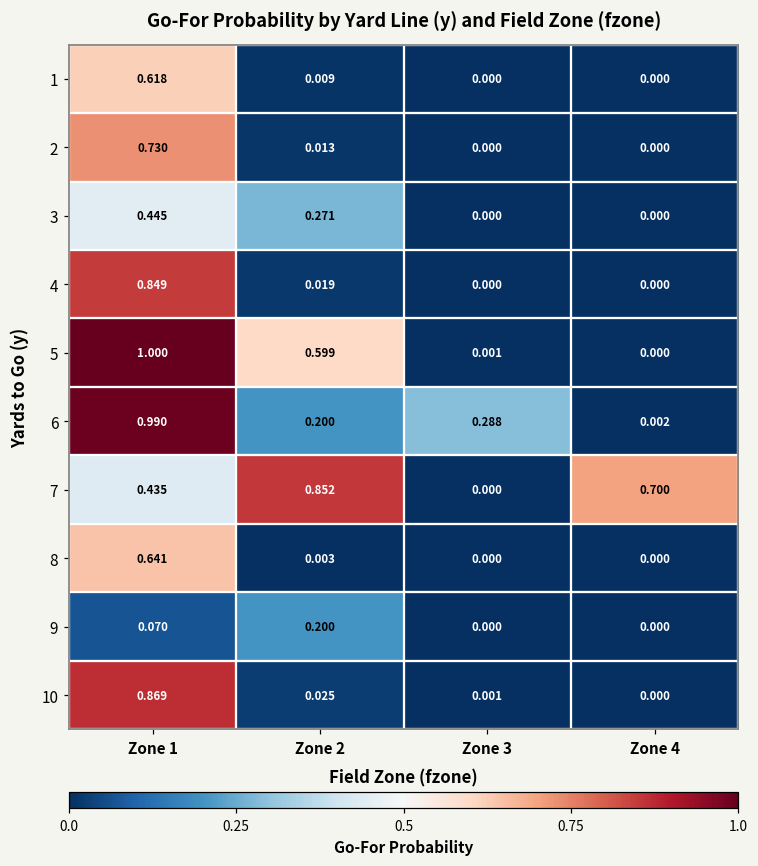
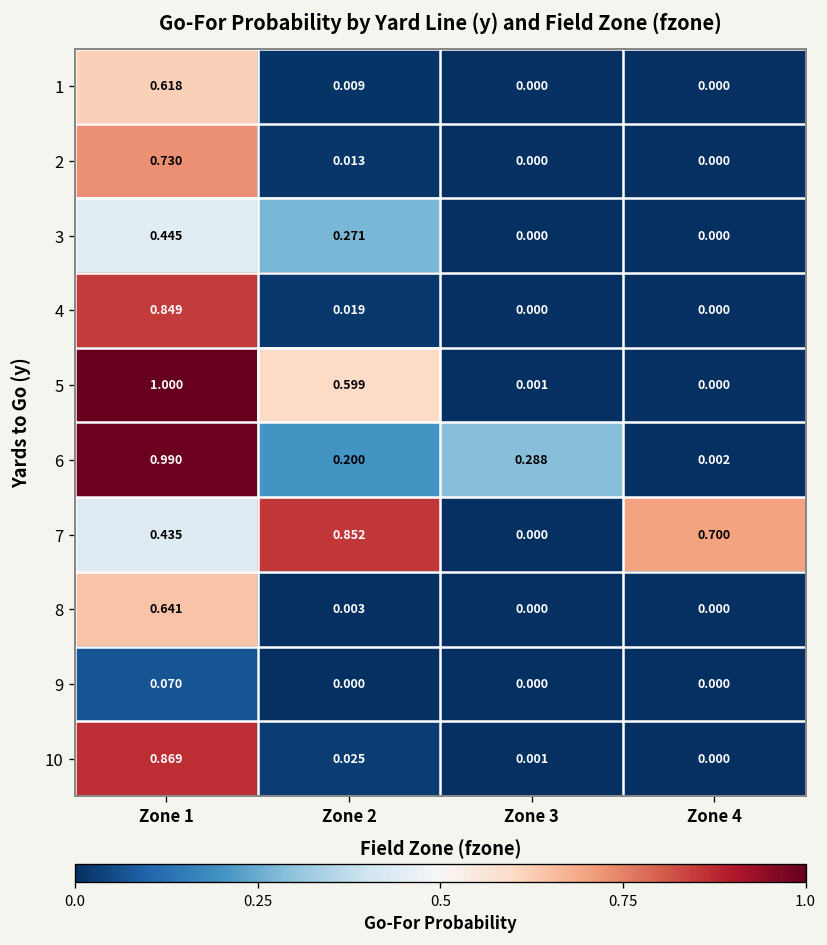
9, Zone 2: 0.200 -> 0.000
